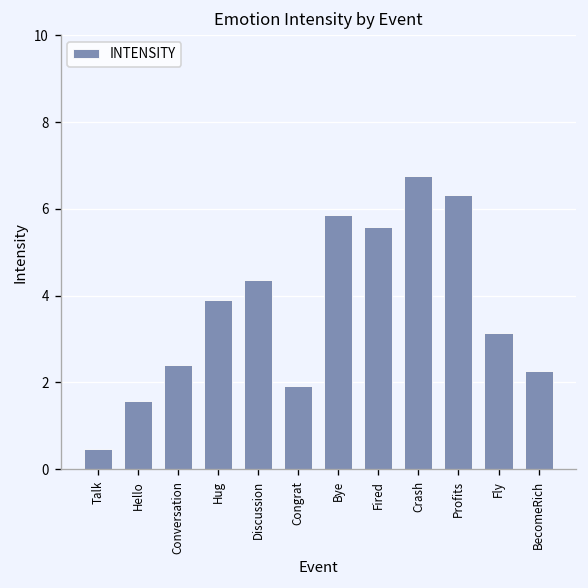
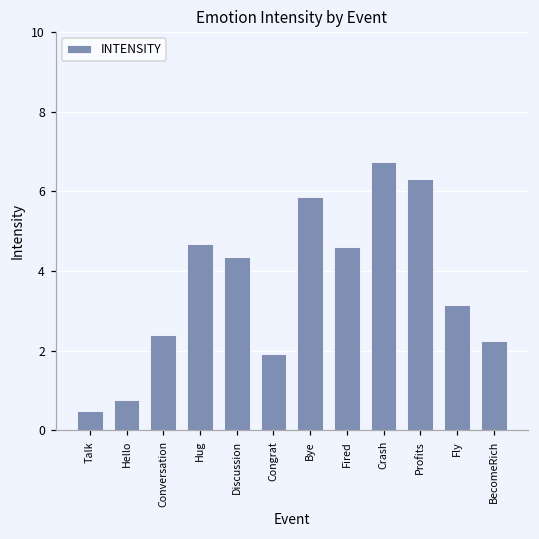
Hello: 1.6 -> 0.8
Hug: 3.9 -> 4.7
Fired: 5.6 -> 4.6
